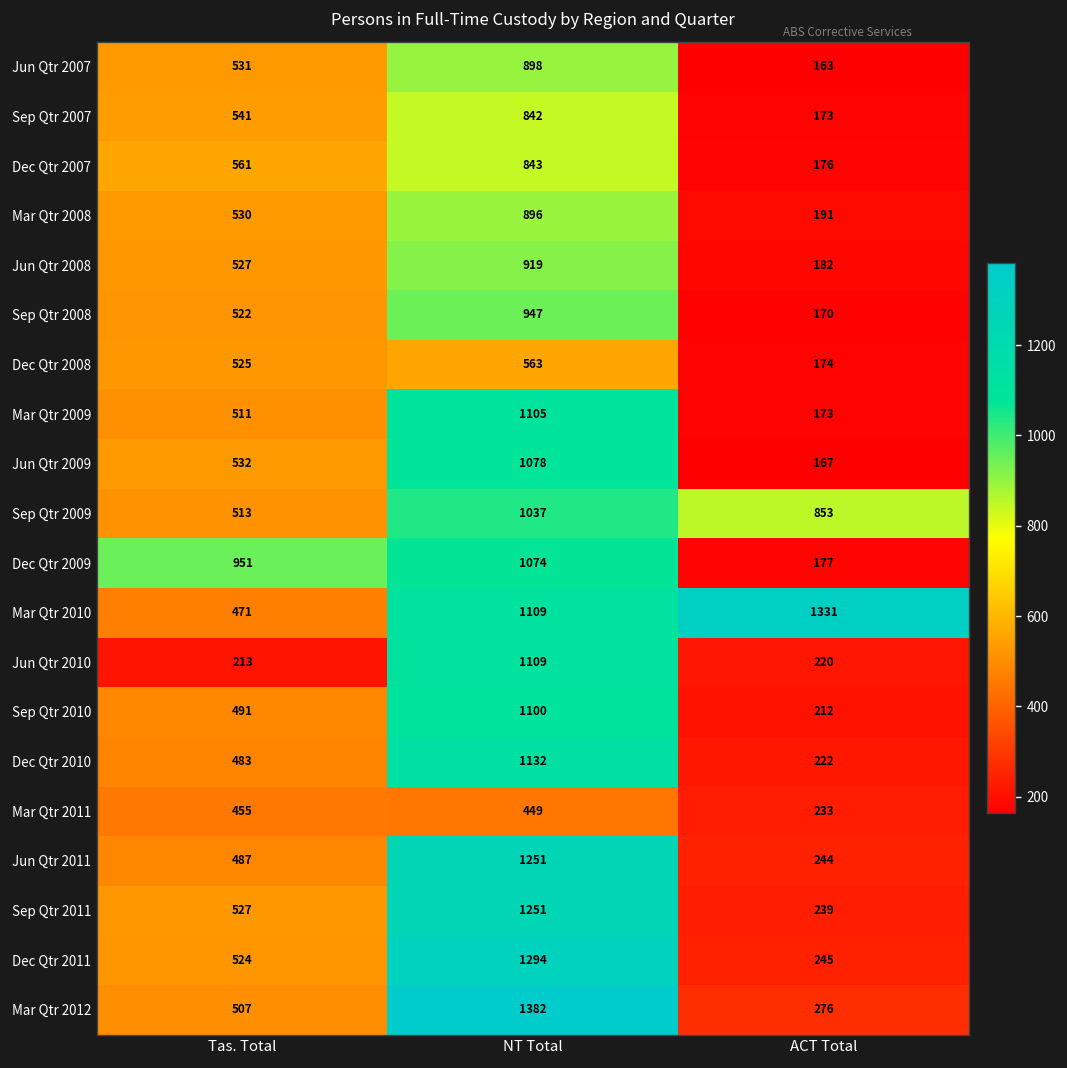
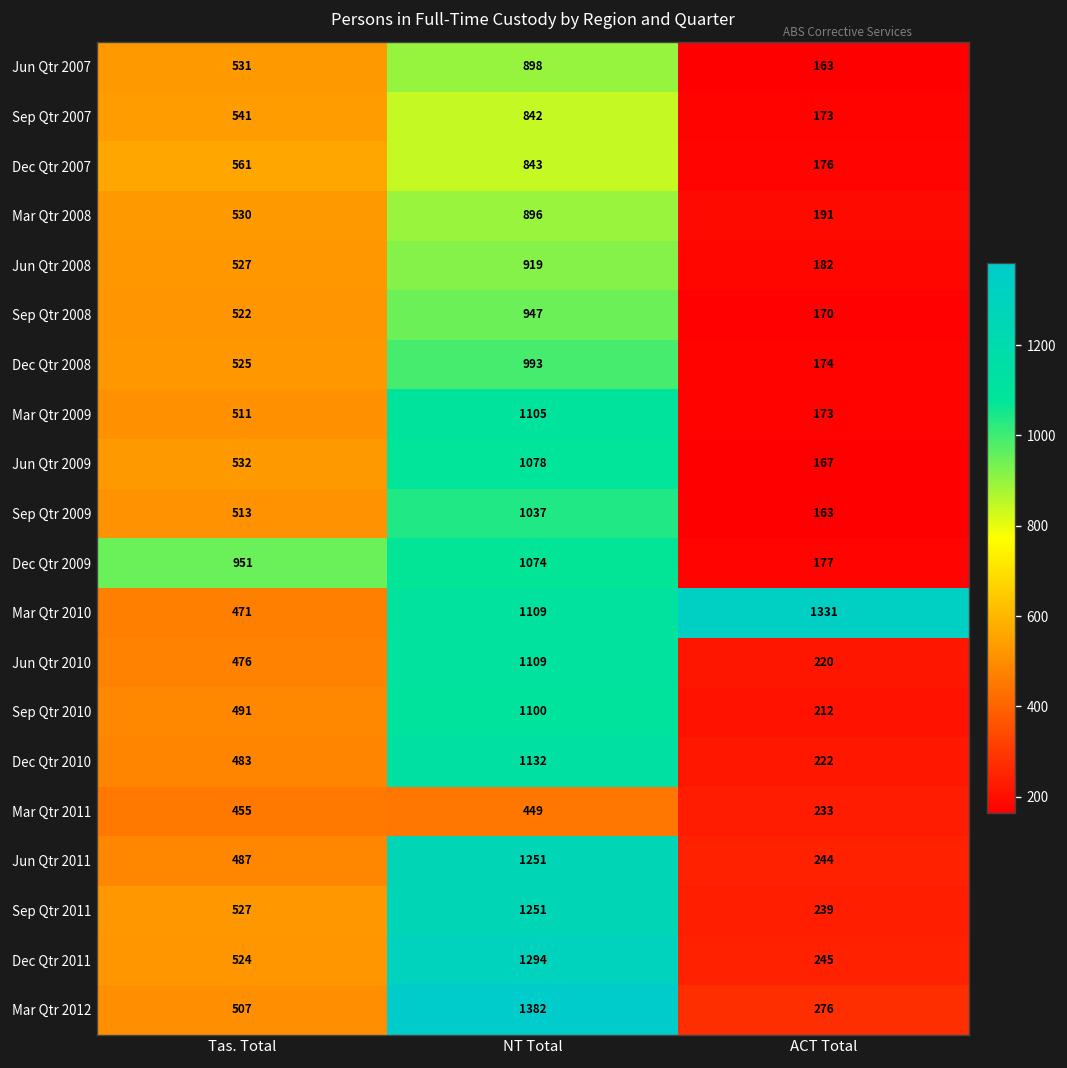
Dec Qtr 2008, NT Total: 563 -> 993
Sep Qtr 2009, ACT Total: 853 -> 163
Jun Qtr 2010, Tas. Total: 213 -> 476
